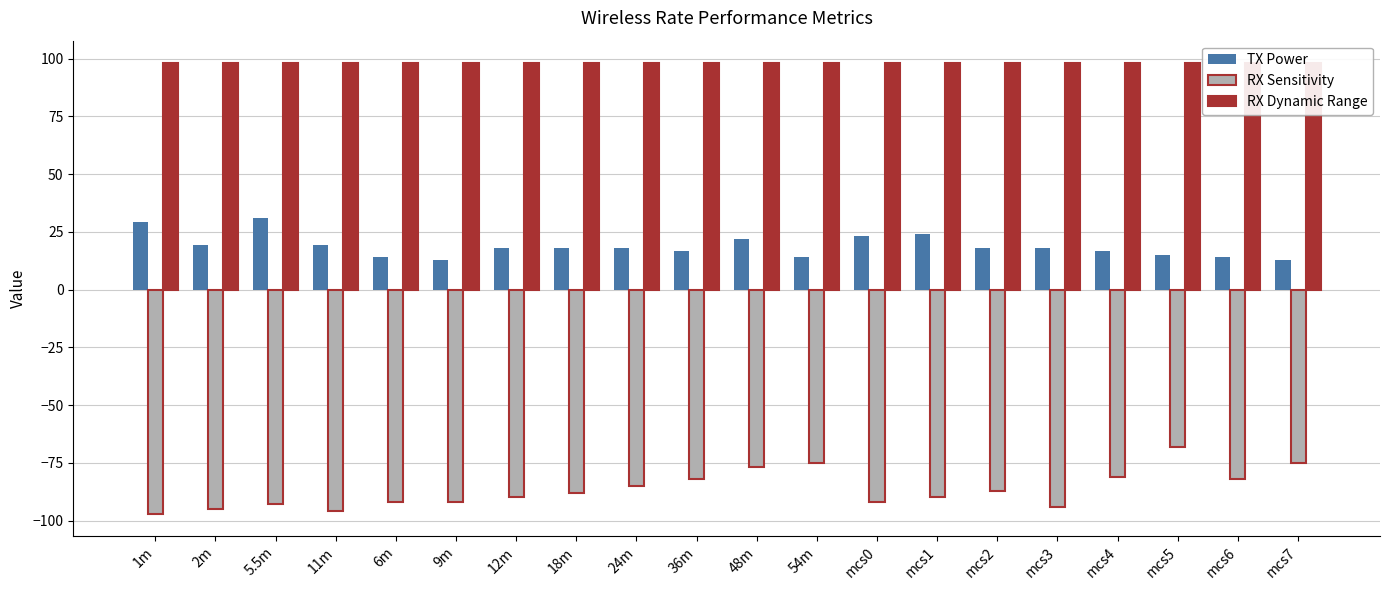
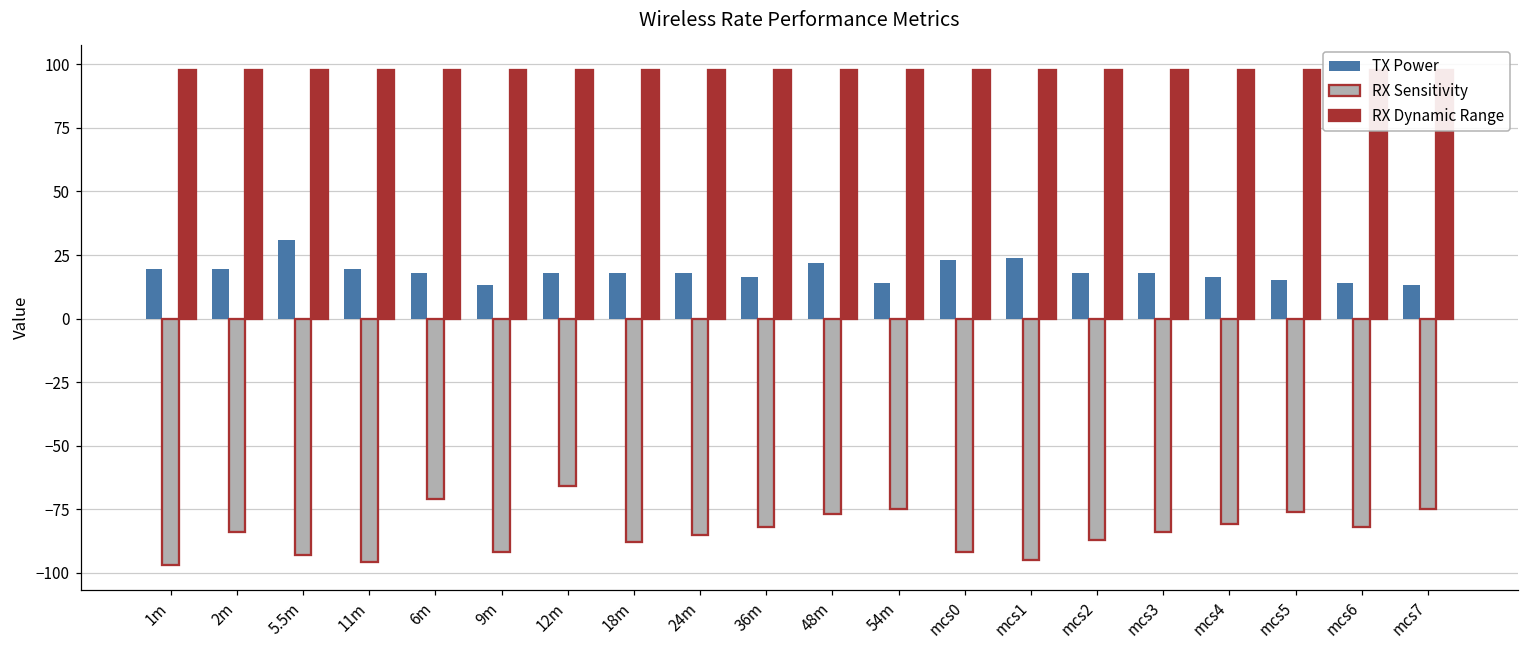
TX Power, 1m: 29 -> 20
RX Sensitivity, 2m: -95 -> -84
TX Power, 6m: 14 -> 18
RX Sensitivity, 6m: -92 -> -71
RX Sensitivity, 12m: -90 -> -66
RX Sensitivity, mcs1: -90 -> -95
RX Sensitivity, mcs3: -94 -> -84
RX Sensitivity, mcs5: -68 -> -76
